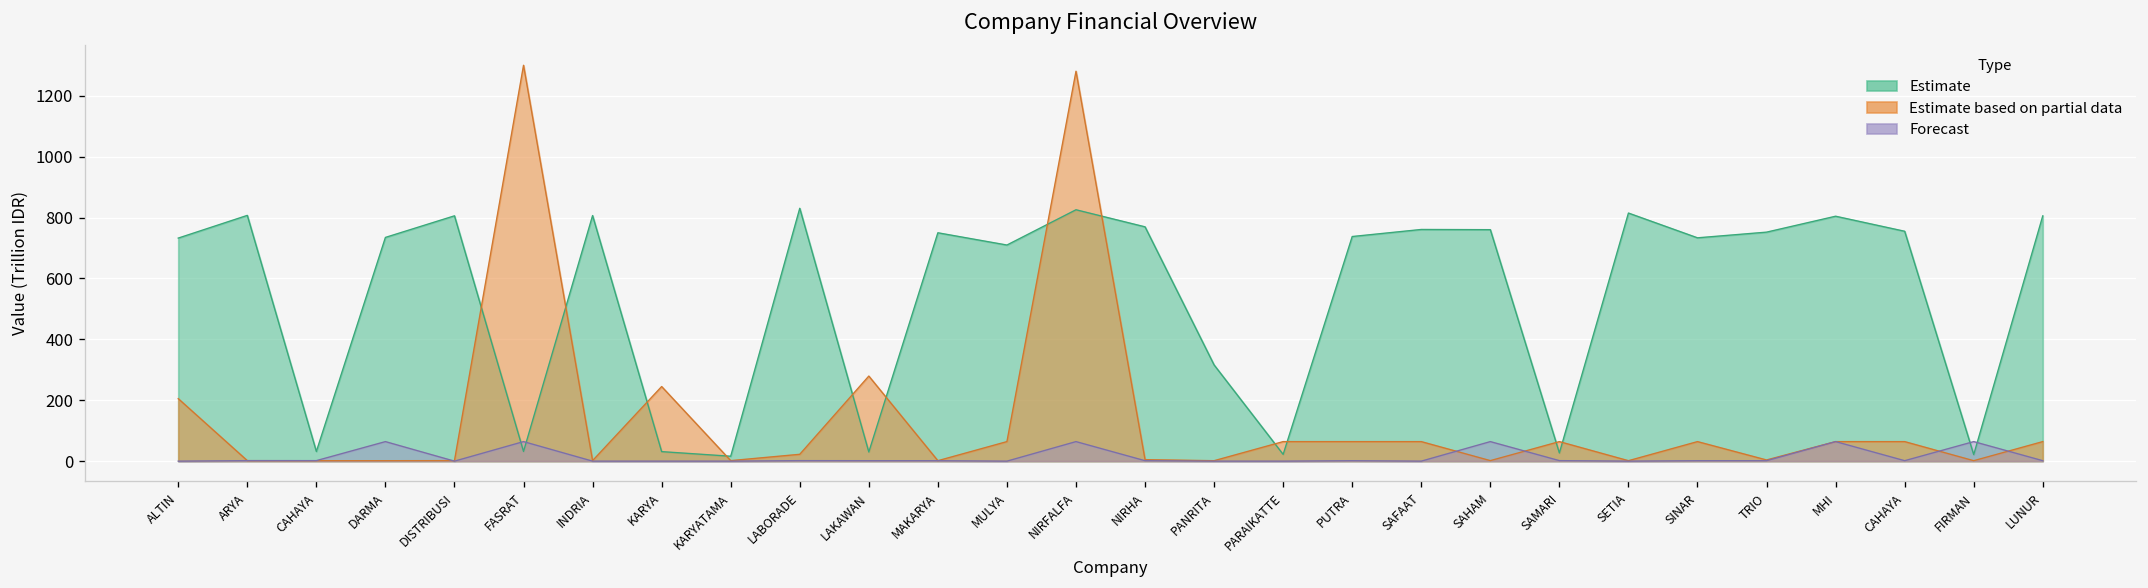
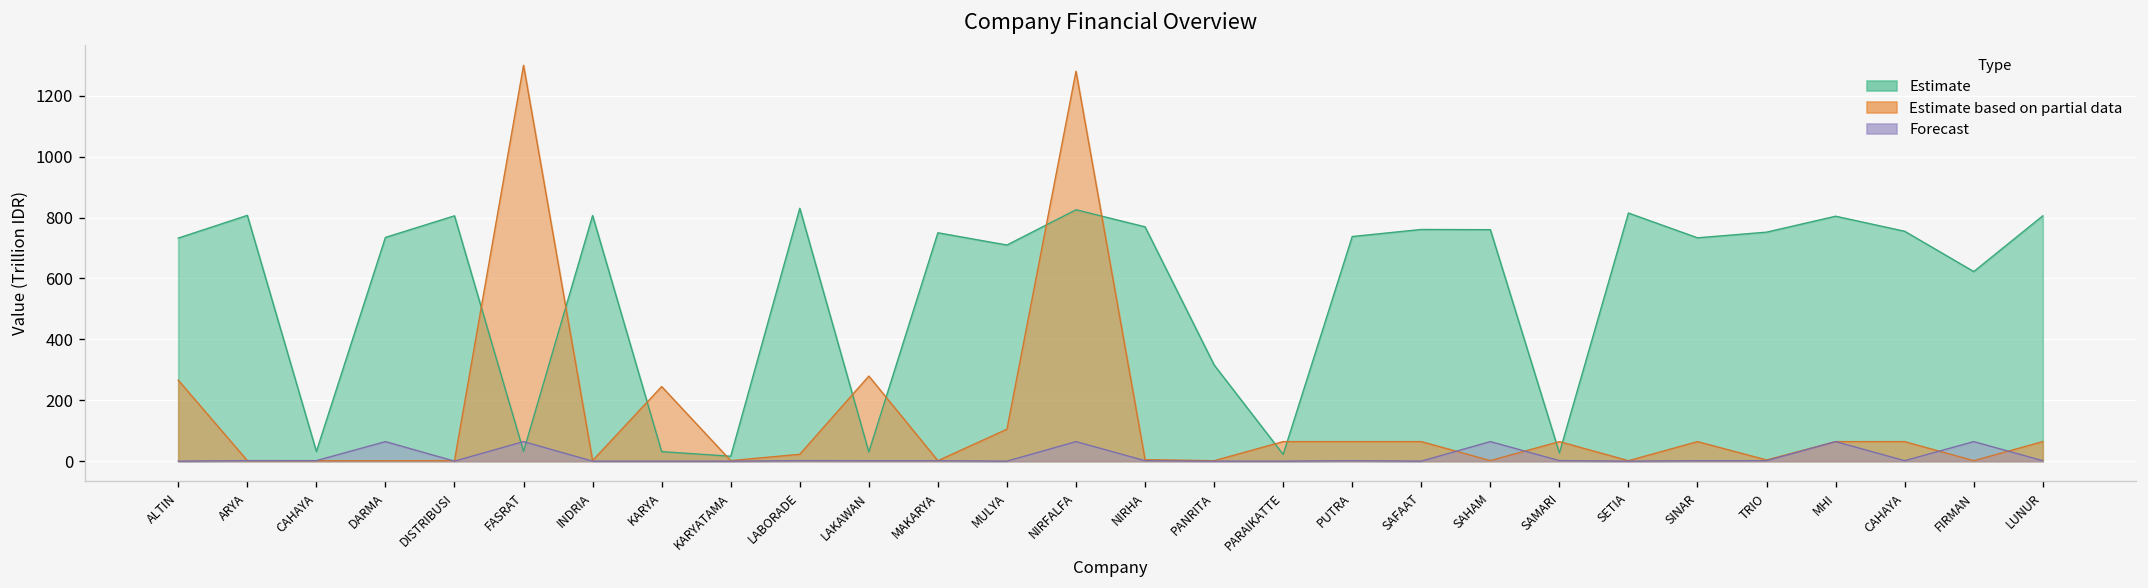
Estimate based on partial data, ALTIN: 210 -> 270
Estimate based on partial data, MULYA: 60 -> 100
Estimate, FIRMAN: 20 -> 620
